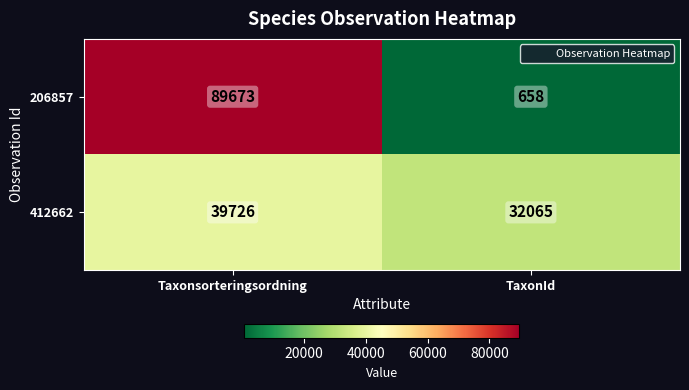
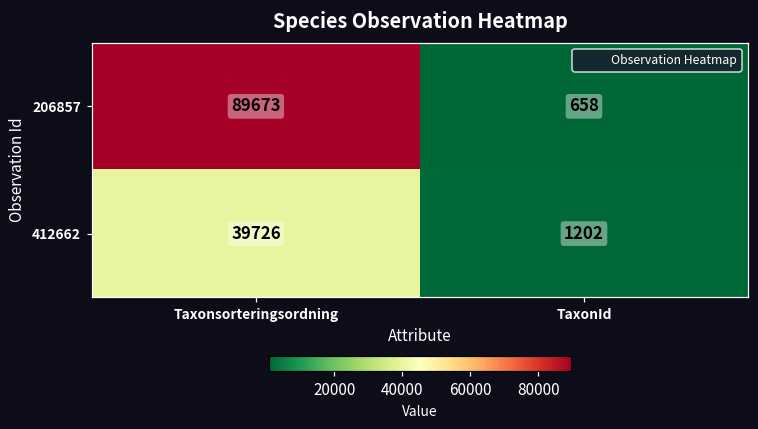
412662, TaxonId: 32065 -> 1202
